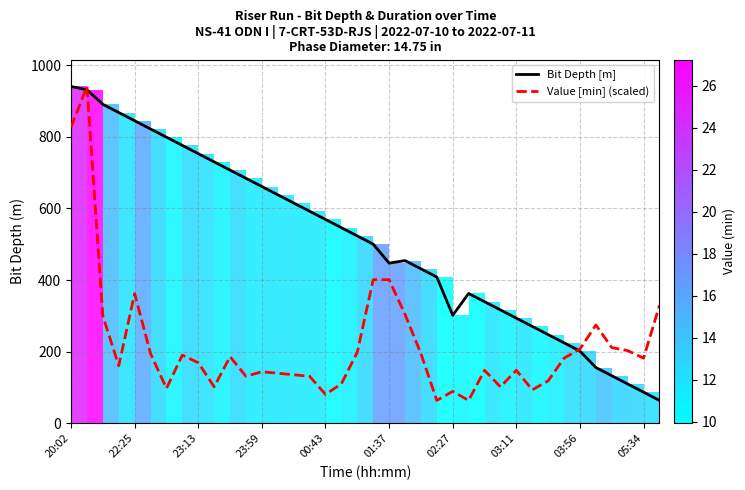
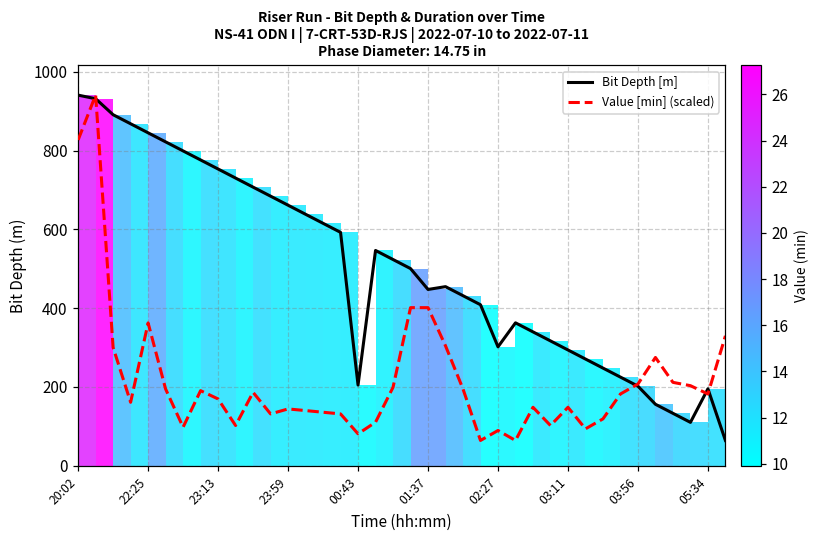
Bit Depth [m], 00:43: 570 -> 200
Bit Depth [m], 05:34: 90 -> 200
